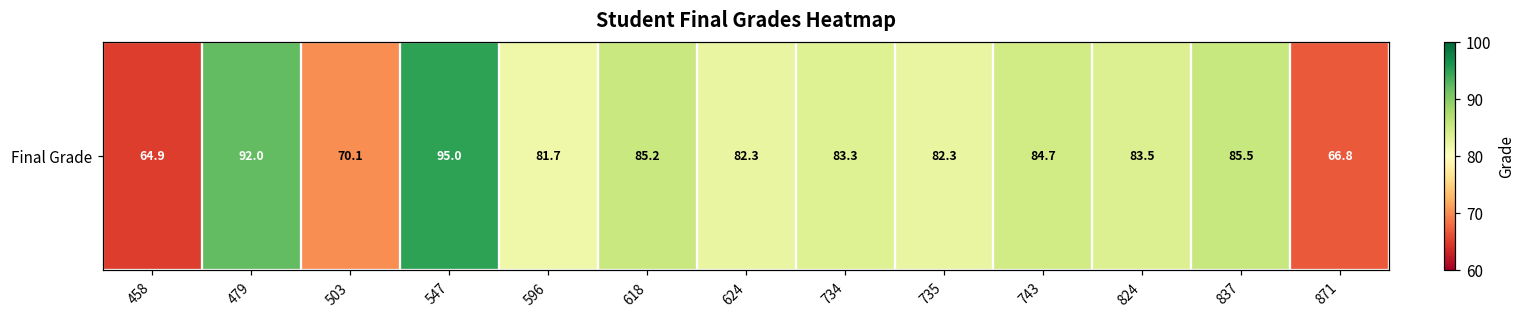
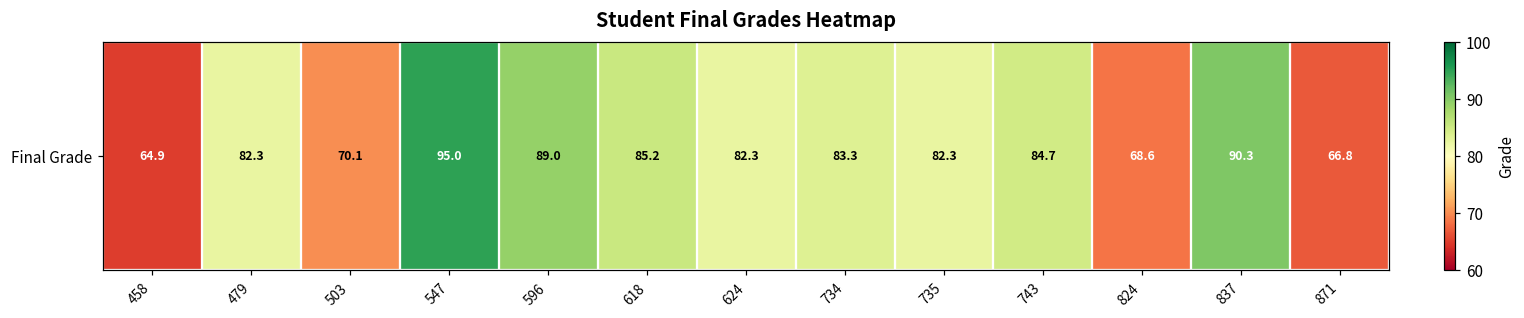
Final Grade, 479: 92.0 -> 82.3
Final Grade, 596: 81.7 -> 89.0
Final Grade, 824: 83.5 -> 68.6
Final Grade, 837: 85.5 -> 90.3
